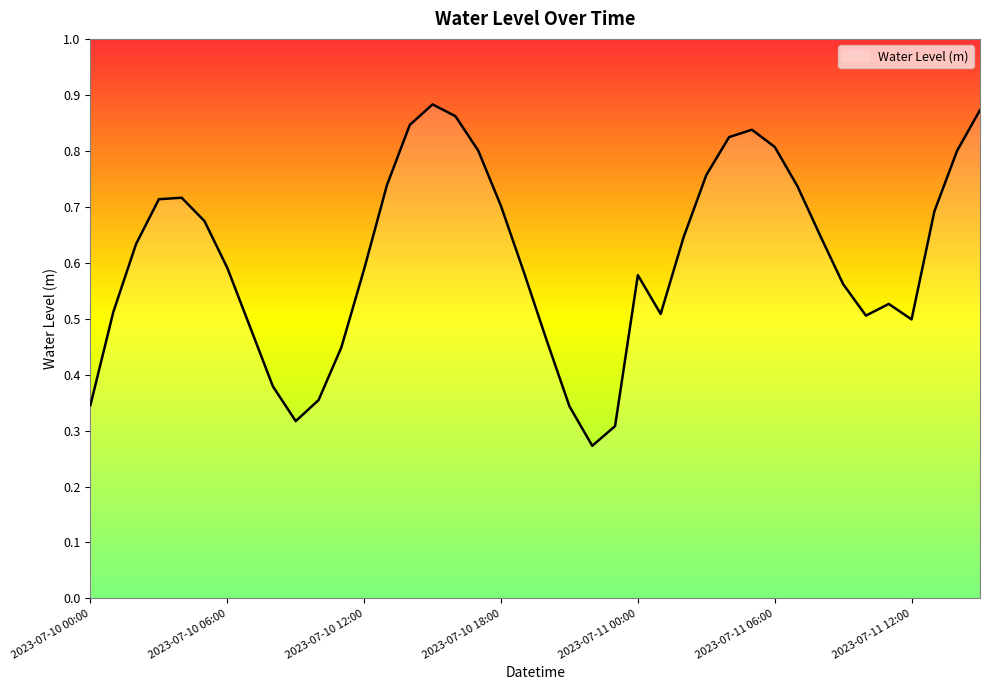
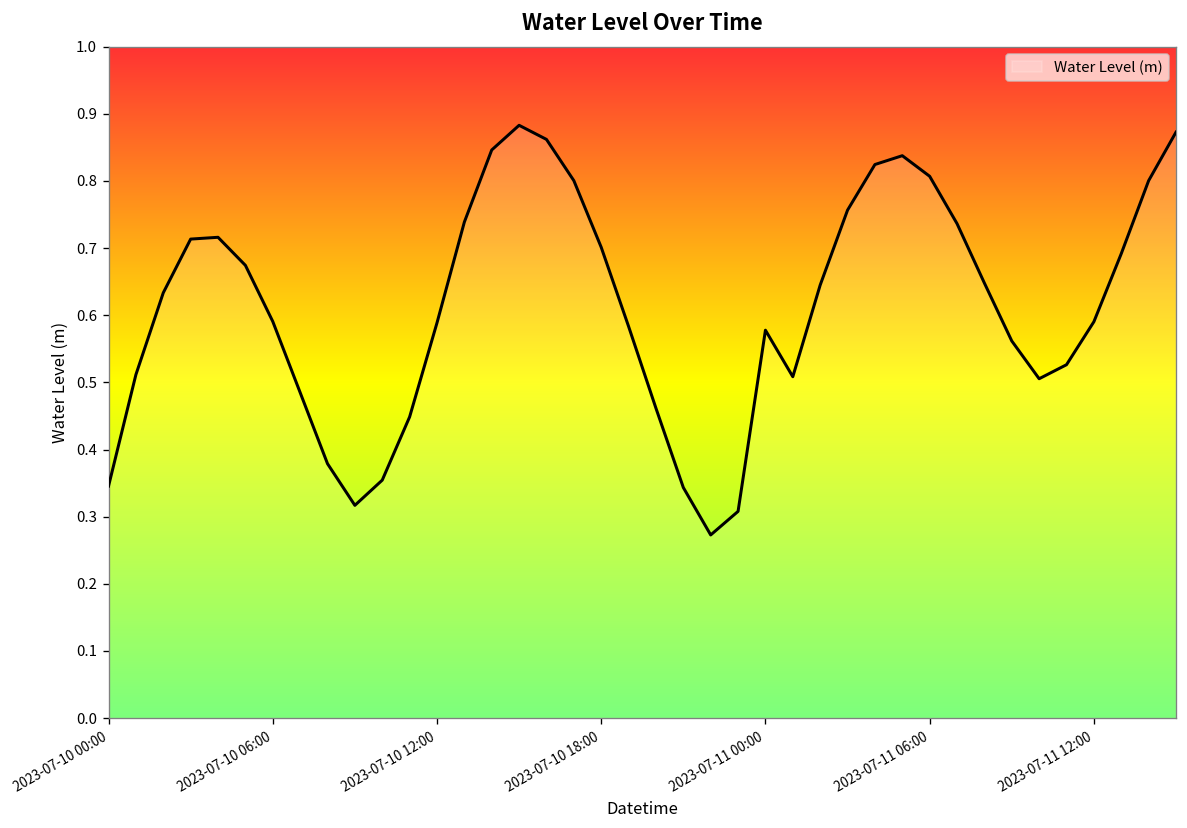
2023-07-11 12:00: 0.50 -> 0.59
